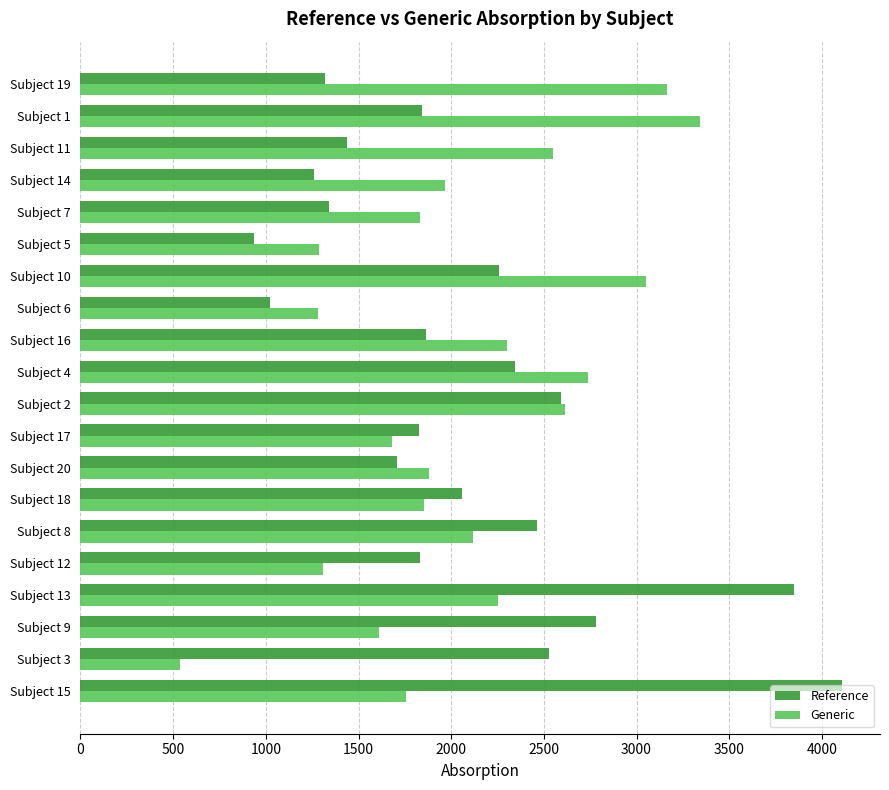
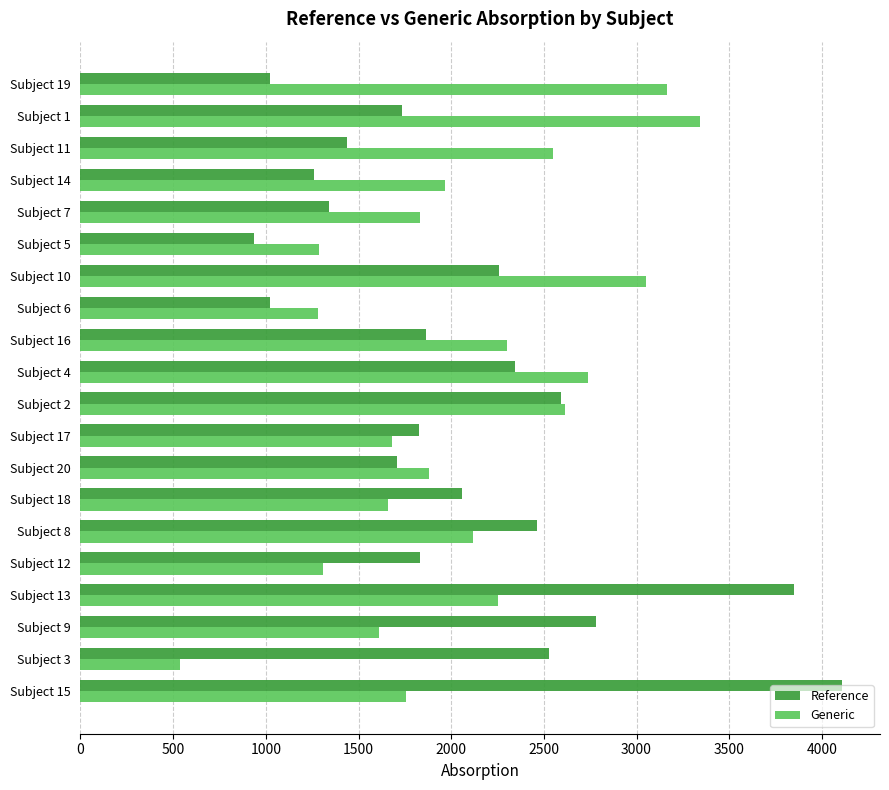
Reference, Subject 19: 1320 -> 1020
Reference, Subject 1: 1850 -> 1740
Generic, Subject 18: 1850 -> 1660
